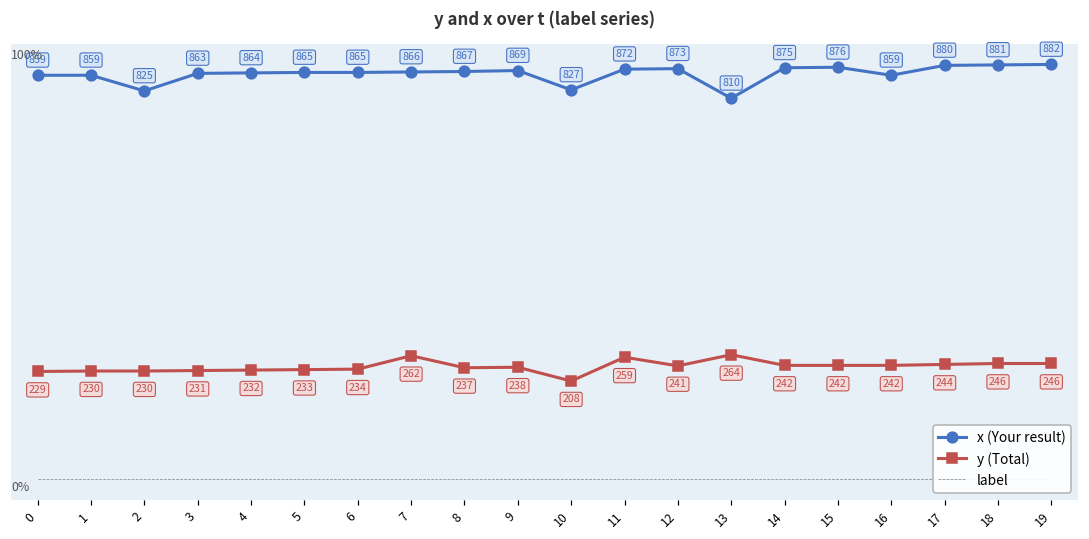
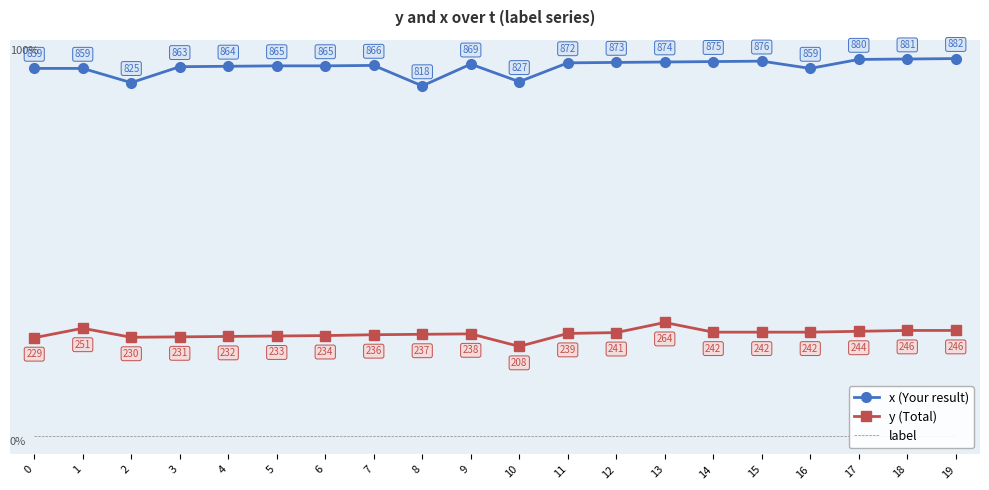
y (Total), 1: 230 -> 251
y (Total), 7: 262 -> 236
x (Your result), 8: 867 -> 818
y (Total), 11: 259 -> 239
x (Your result), 13: 810 -> 874
